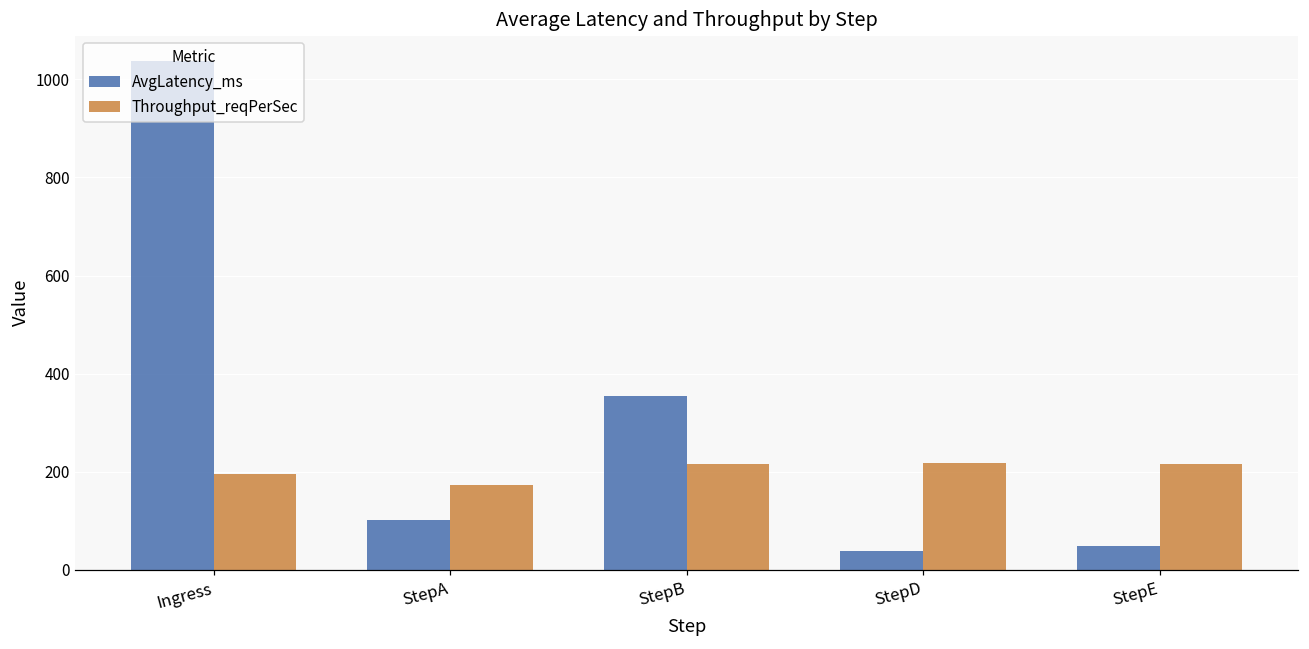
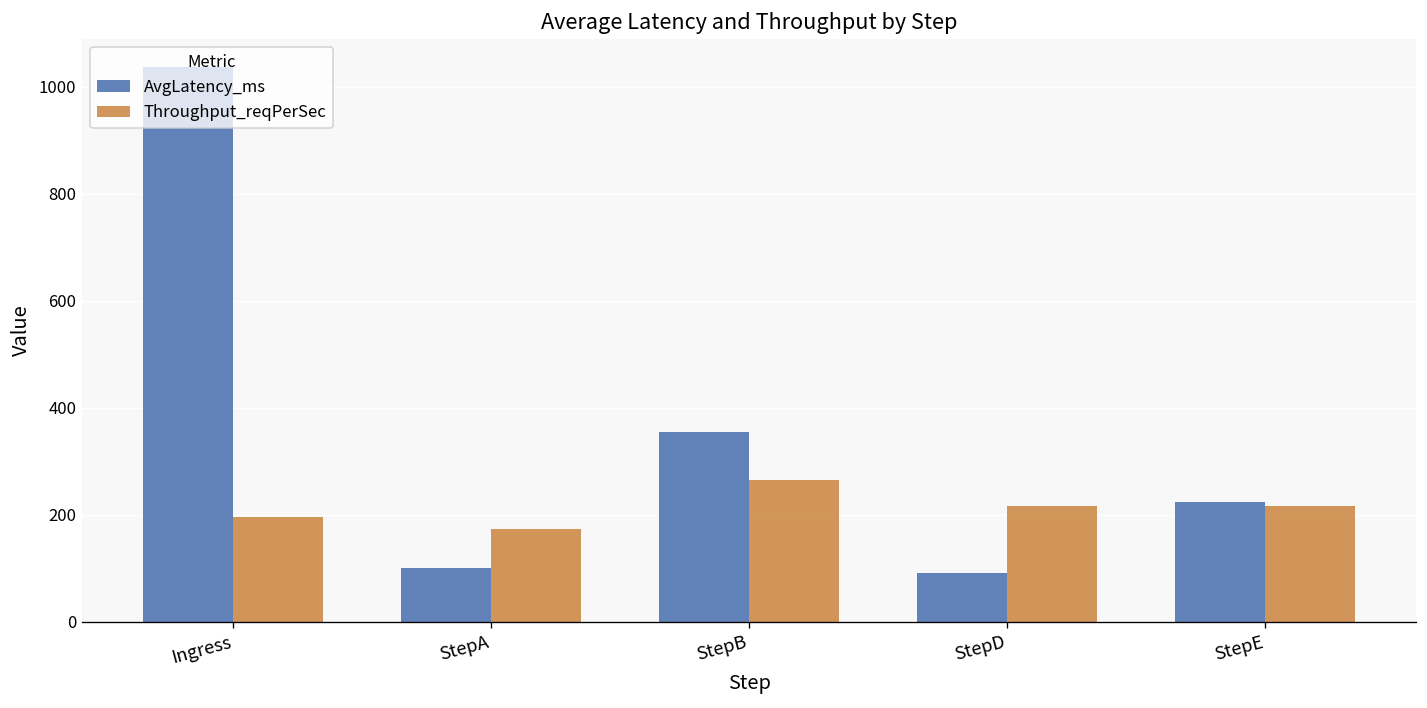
Throughput_reqPerSec, StepB: 220 -> 270
AvgLatency_ms, StepD: 40 -> 90
AvgLatency_ms, StepE: 50 -> 220
